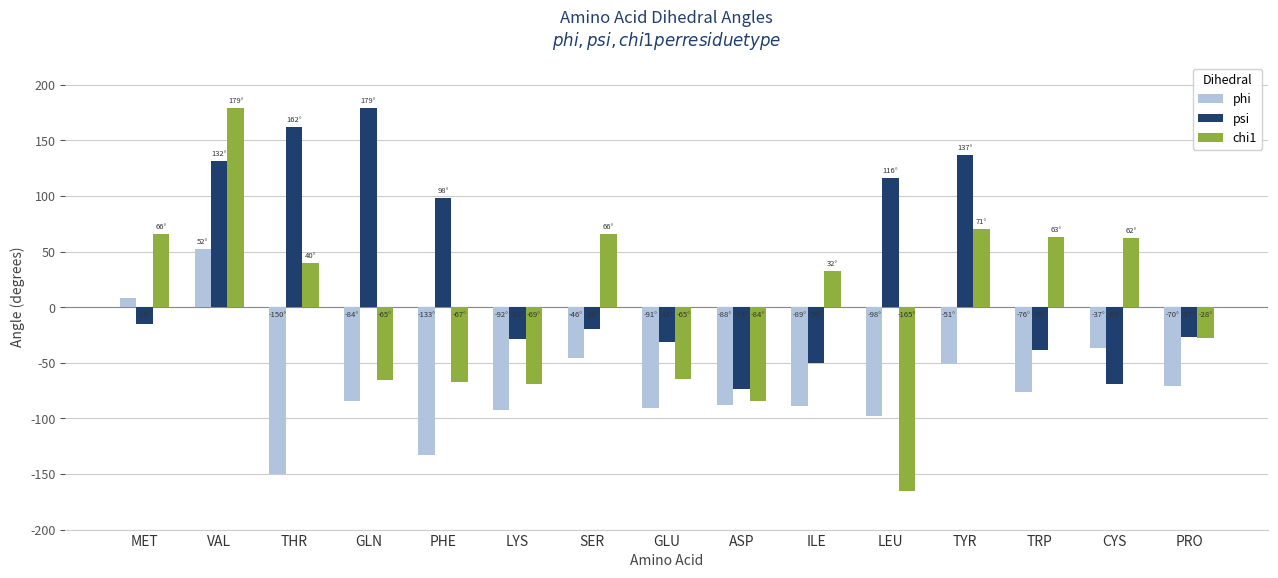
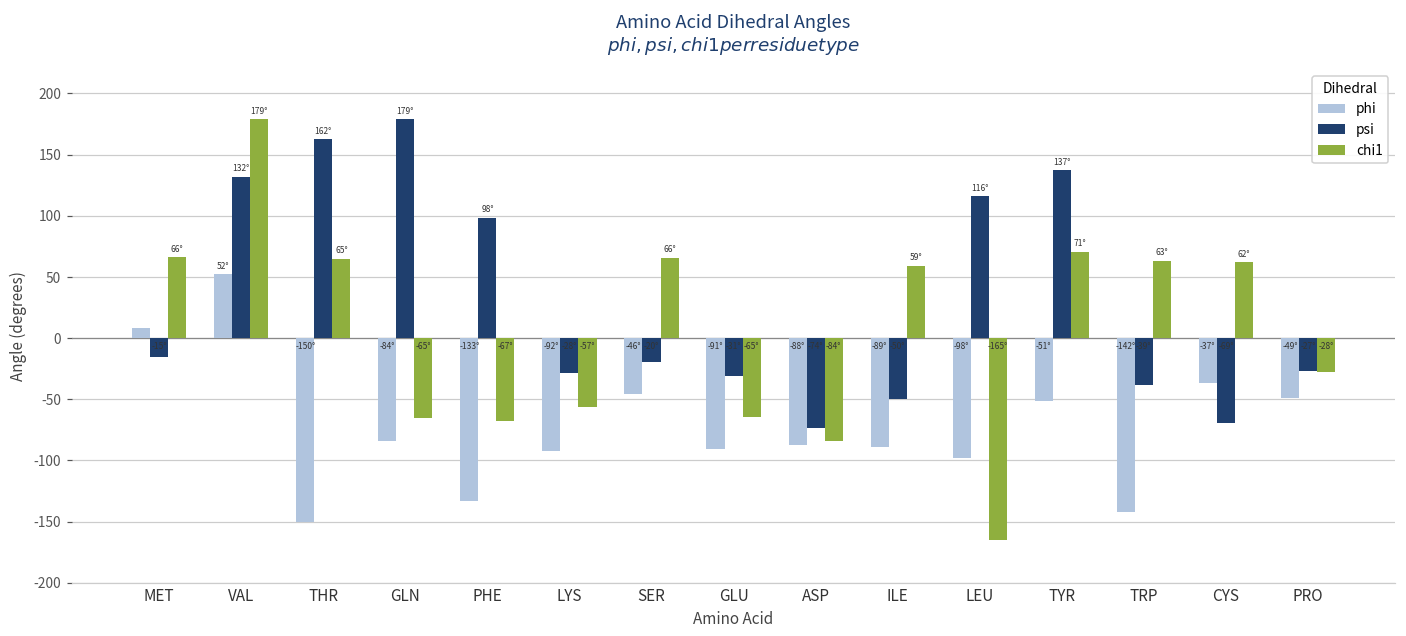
chi1, THR: 40° -> 65°
chi1, LYS: -69° -> -57°
chi1, ILE: 32° -> 59°
phi, TRP: -76° -> -142°
phi, PRO: -70° -> -49°
